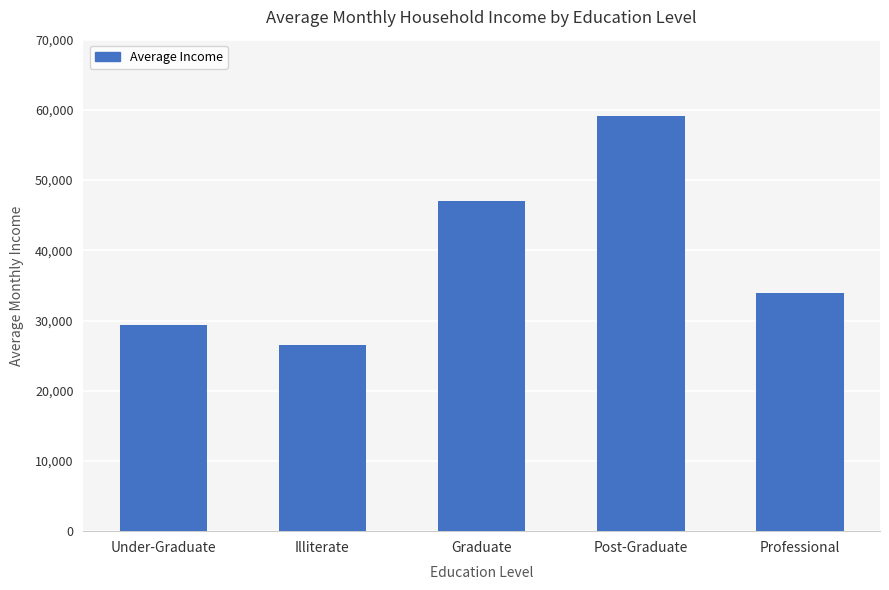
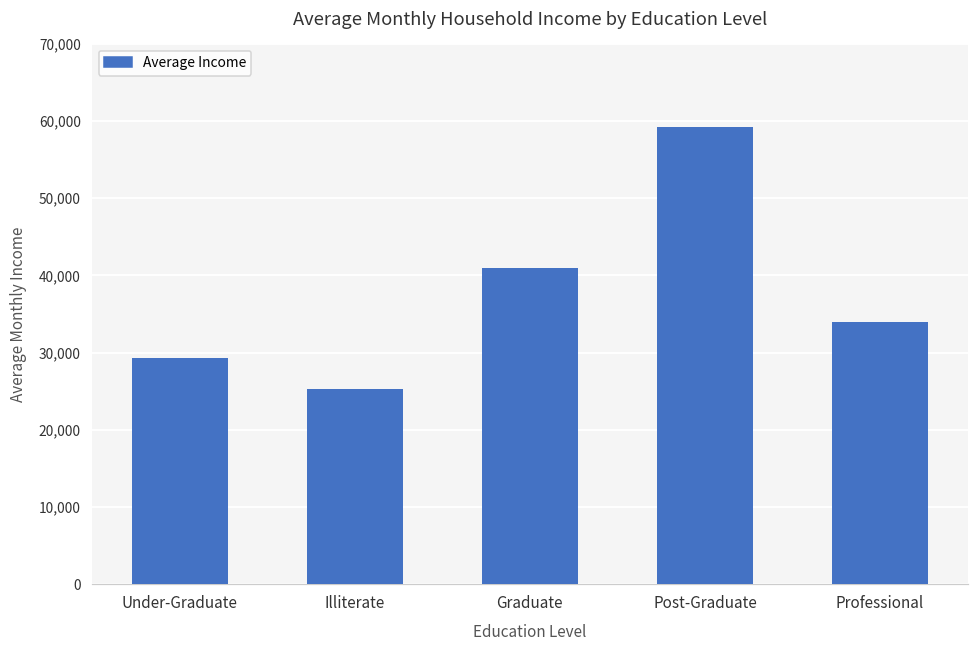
Illiterate: 27,000 -> 25,000
Graduate: 47,000 -> 41,000
